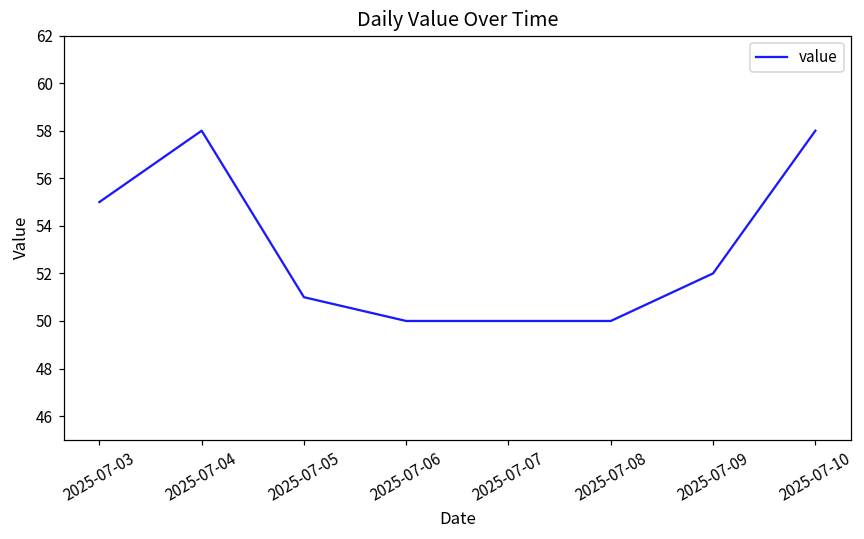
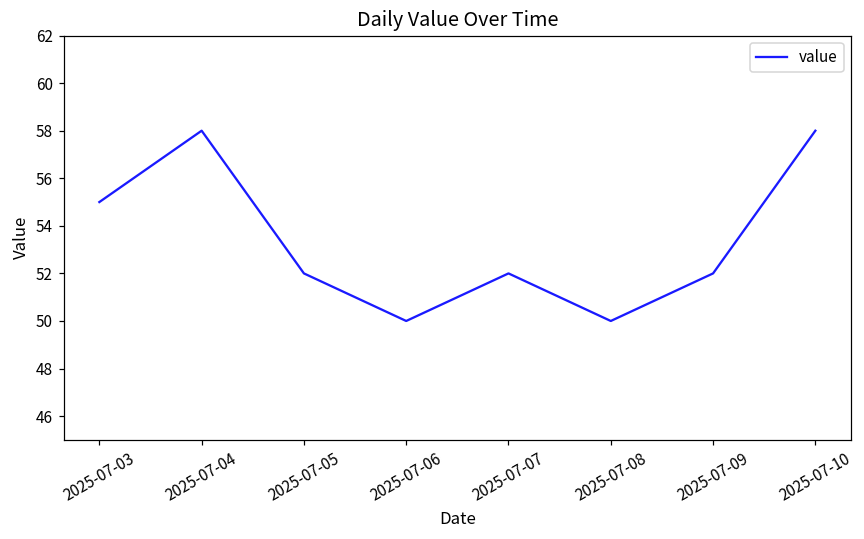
2025-07-05: 51 -> 52
2025-07-07: 50 -> 52
